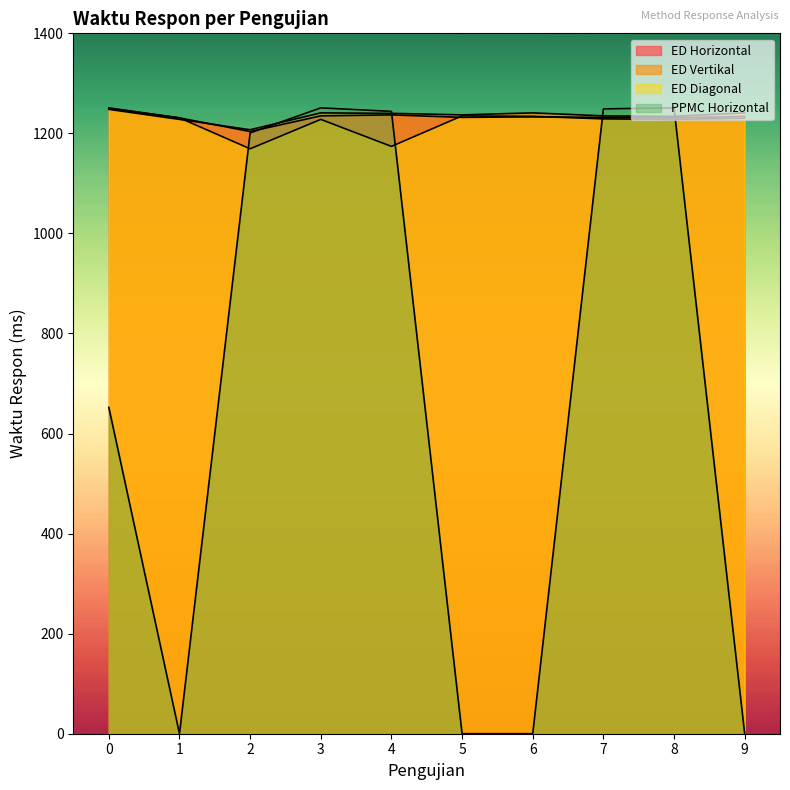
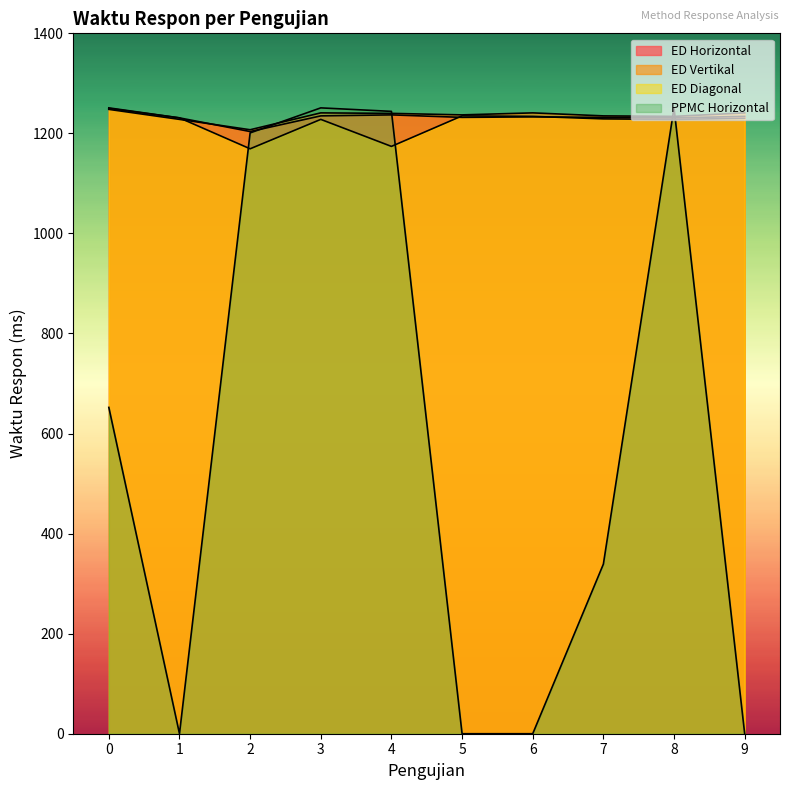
PPMC Horizontal, 7: 1250 -> 340
